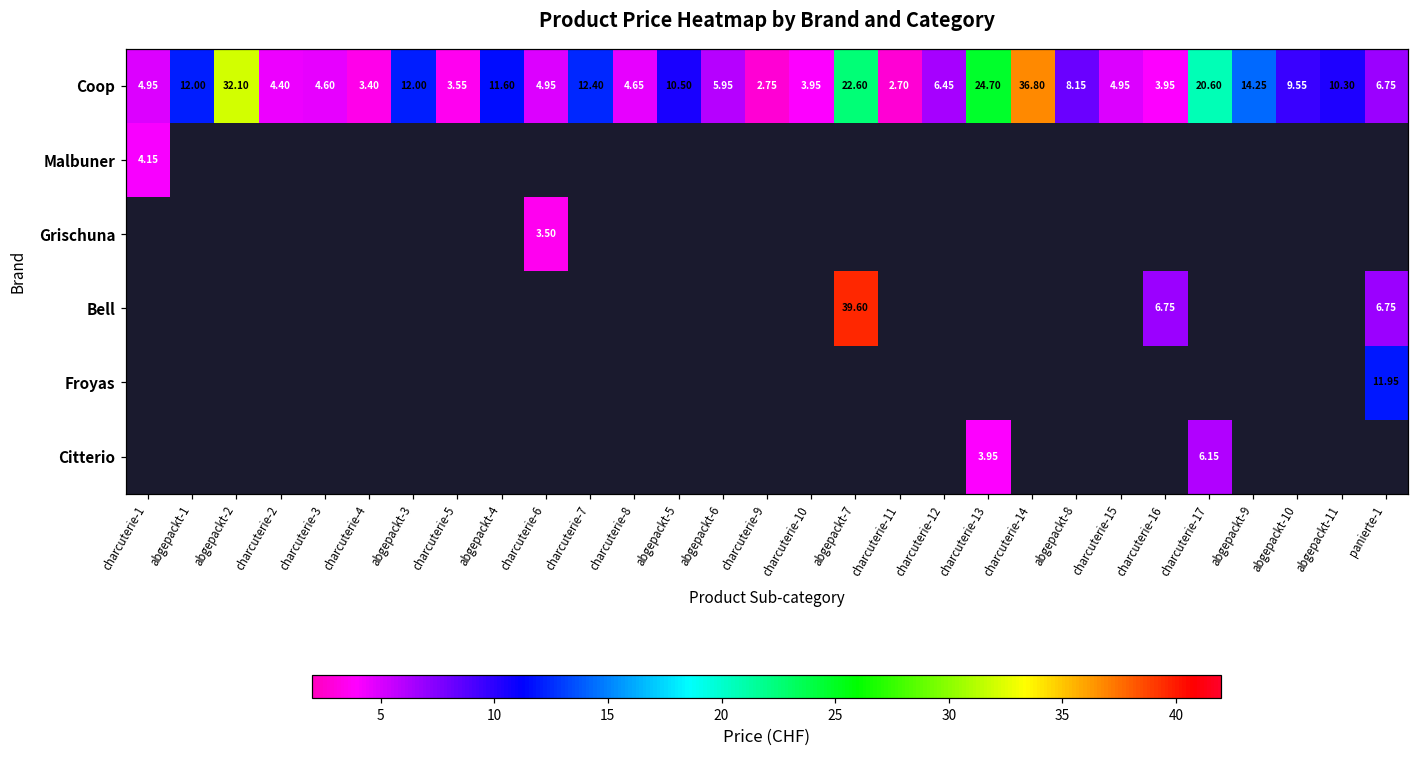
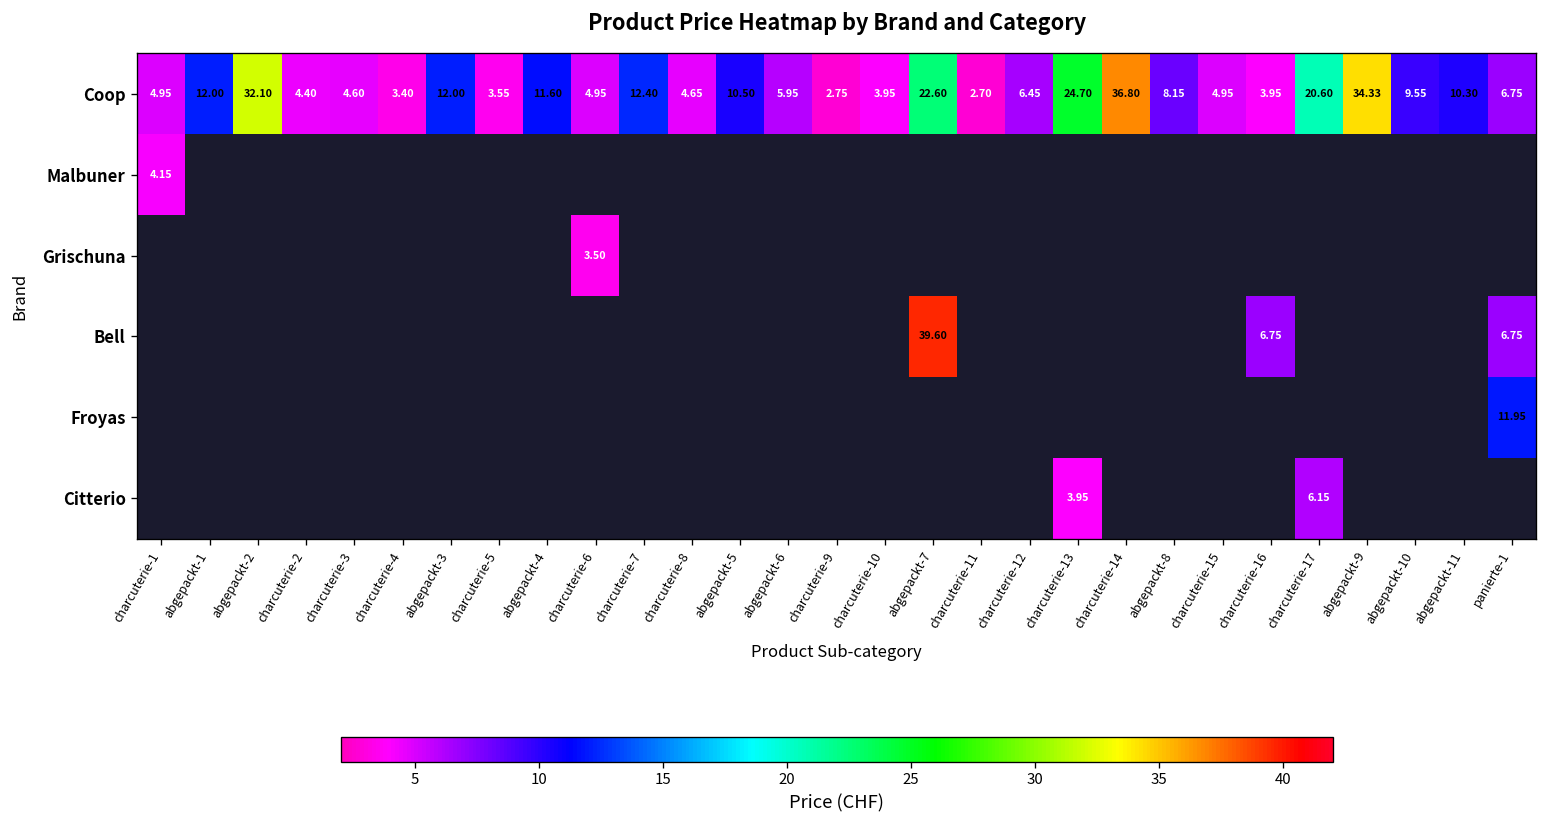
Coop, abgepackt-9: 14.25 -> 34.33
